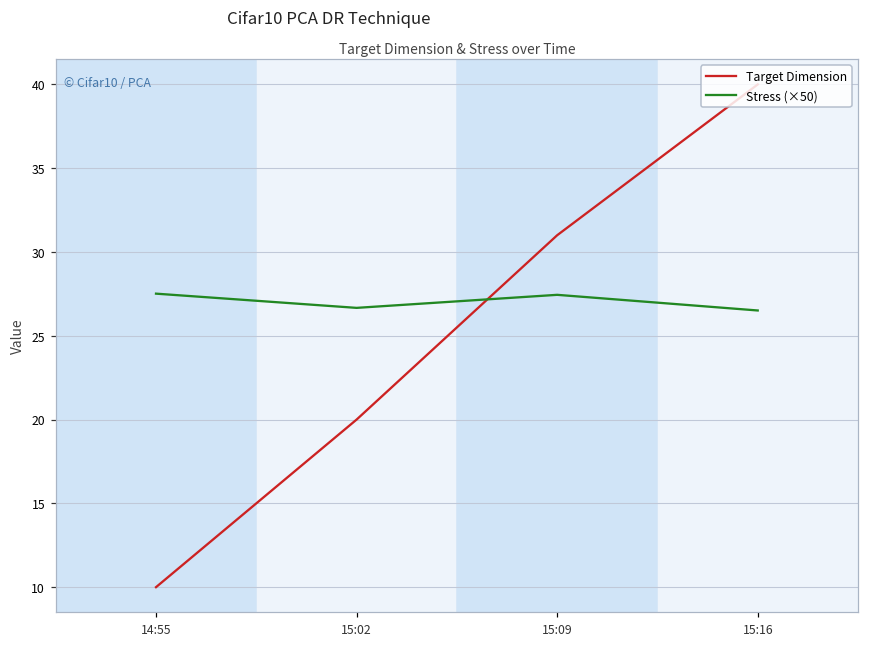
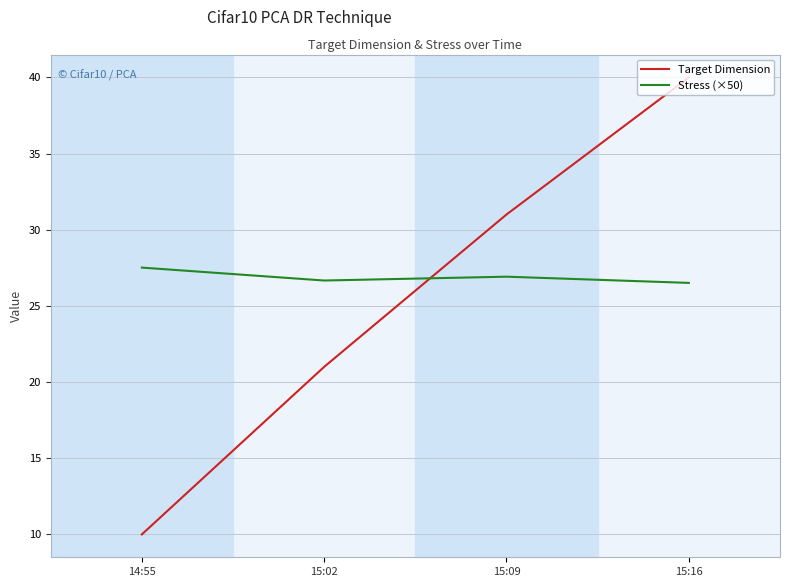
Target Dimension, 15:02: 20 -> 21
Stress (×50), 15:09: 27.4 -> 26.9
